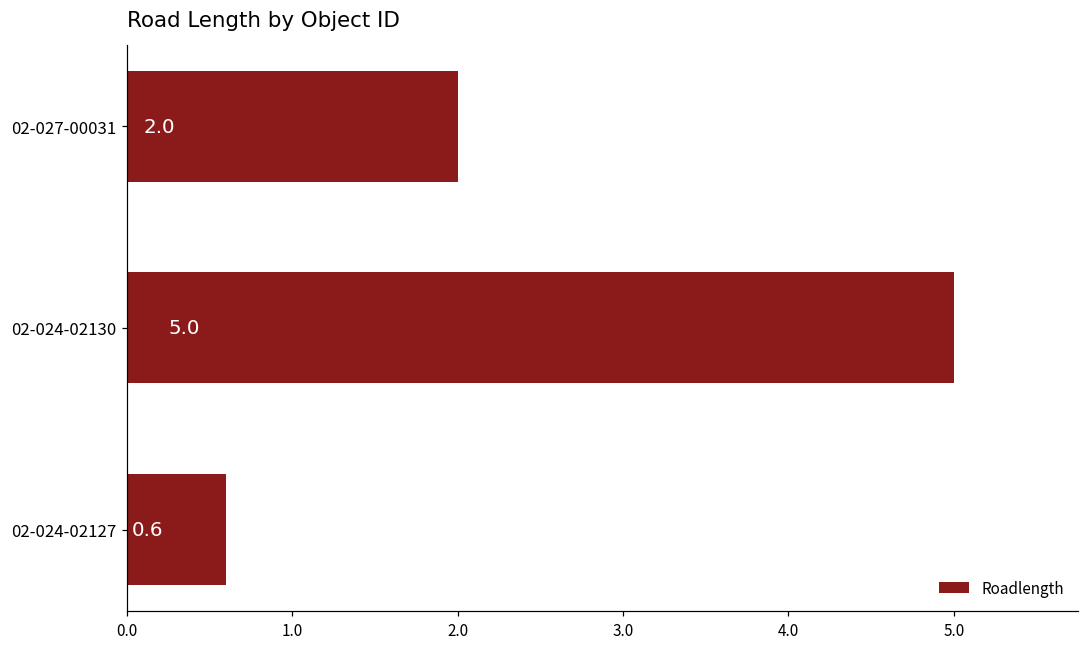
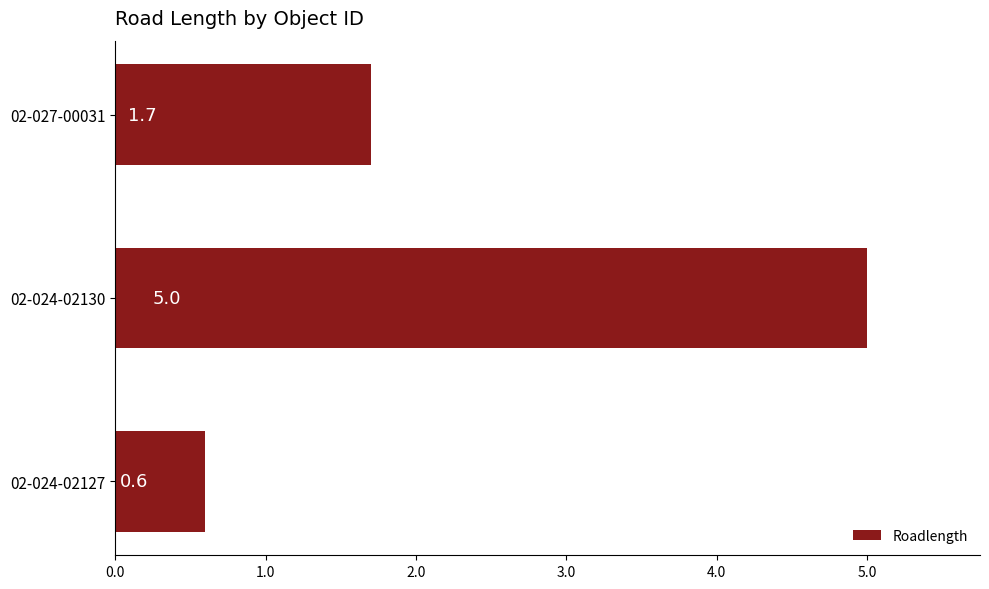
02-027-00031: 2.0 -> 1.7
